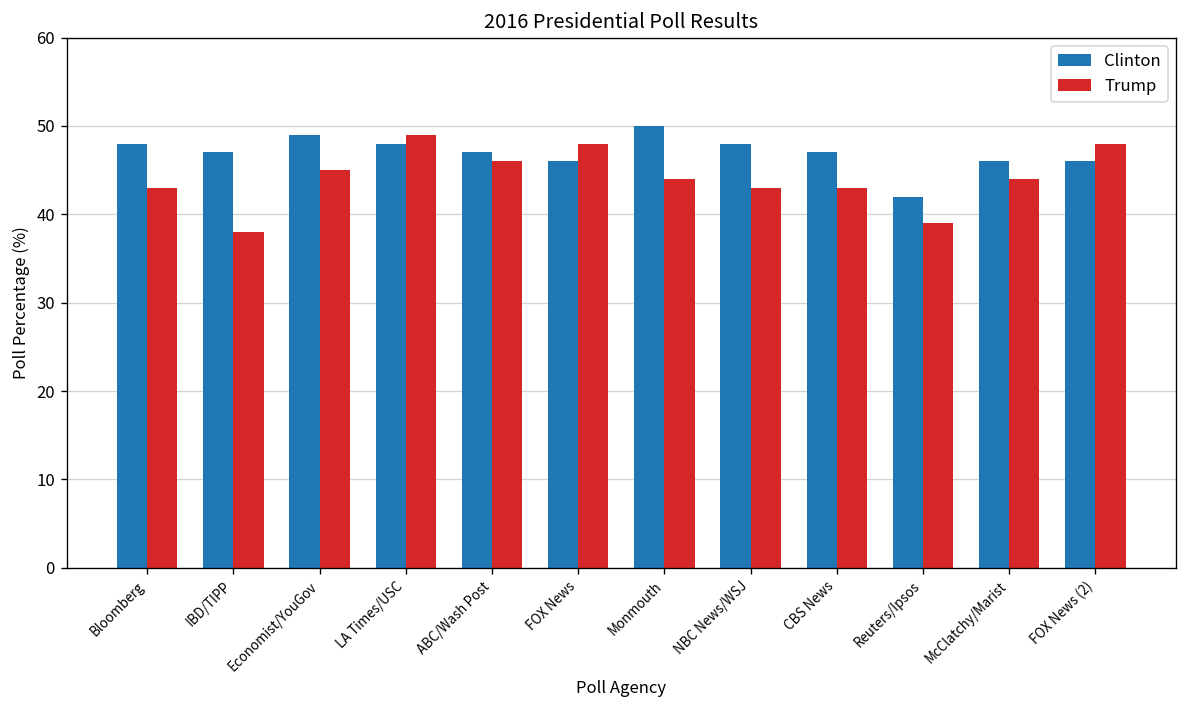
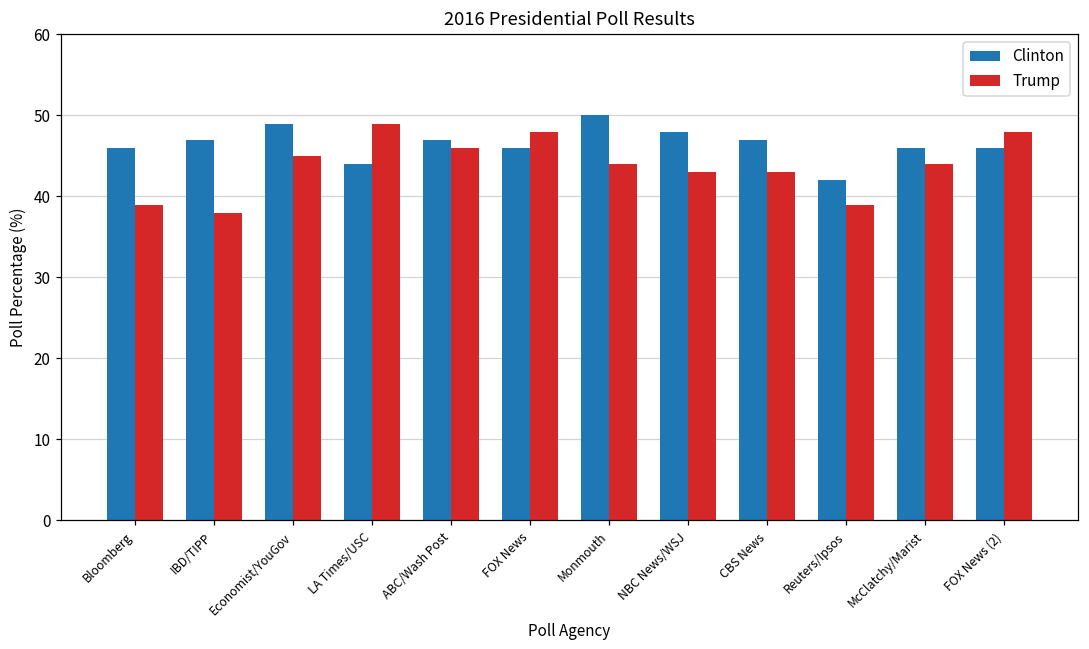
Clinton, Bloomberg: 48 -> 46
Trump, Bloomberg: 43 -> 39
Clinton, LA Times/USC: 48 -> 44
